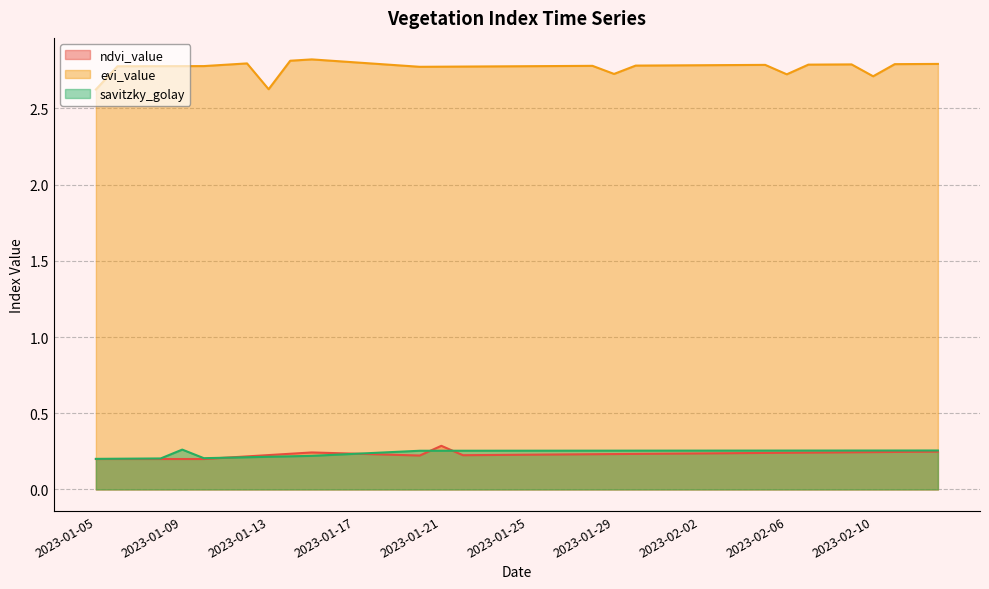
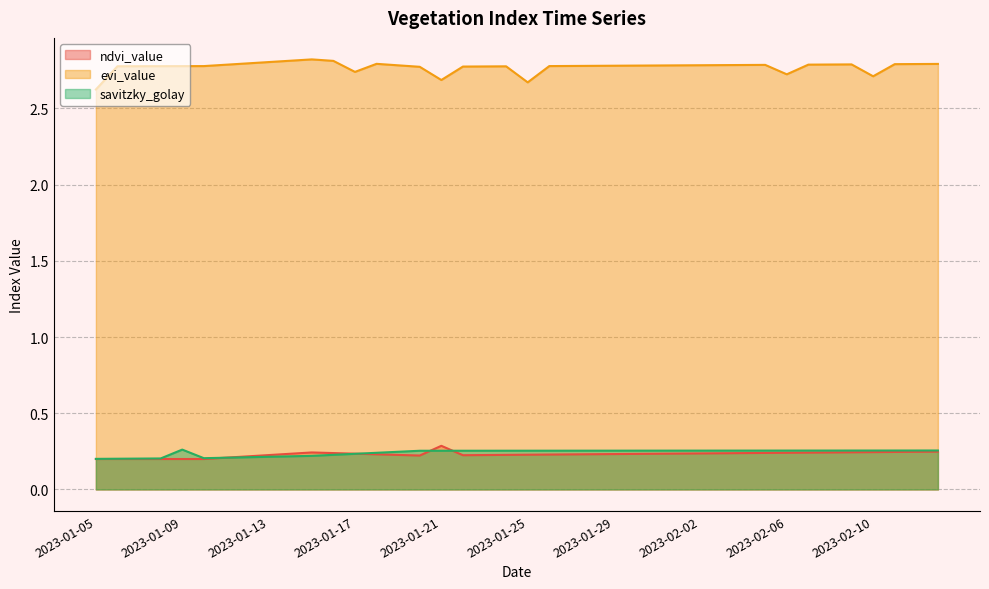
evi_value, 2023-01-13: 2.63 -> 2.80
evi_value, 2023-01-17: 2.80 -> 2.74
evi_value, 2023-01-21: 2.77 -> 2.69
evi_value, 2023-01-25: 2.78 -> 2.67
evi_value, 2023-01-29: 2.73 -> 2.78
